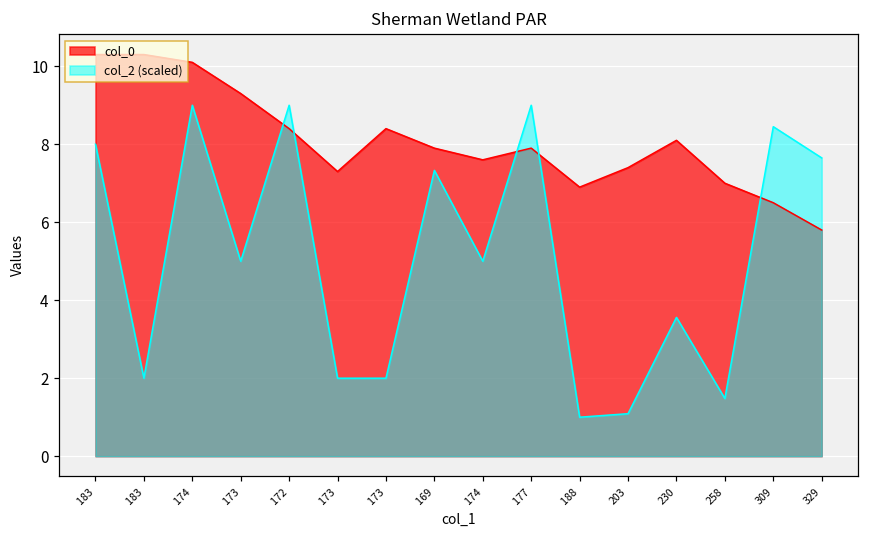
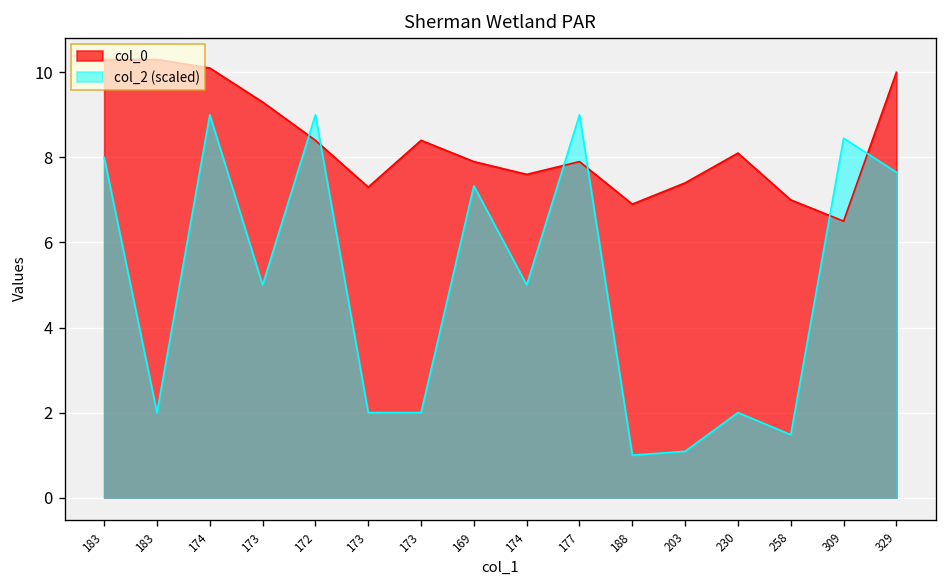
col_2 (scaled), 230: 3.6 -> 2.0
col_0, 329: 5.8 -> 10.0
